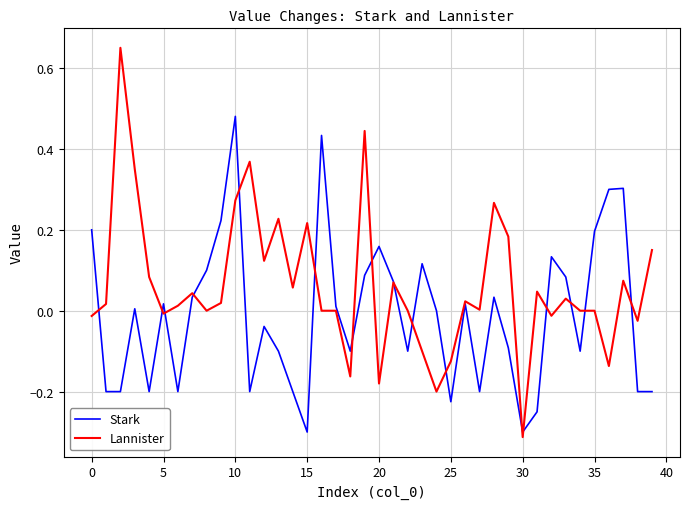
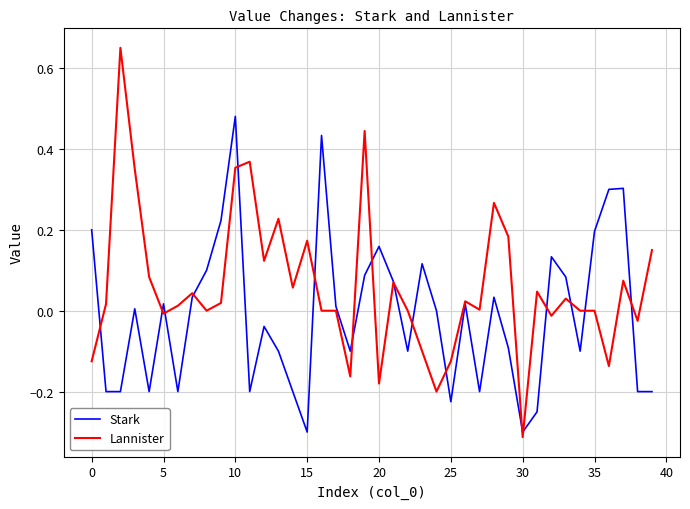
Lannister, 0: -0.01 -> -0.13
Lannister, 10: 0.27 -> 0.35
Lannister, 15: 0.22 -> 0.17
